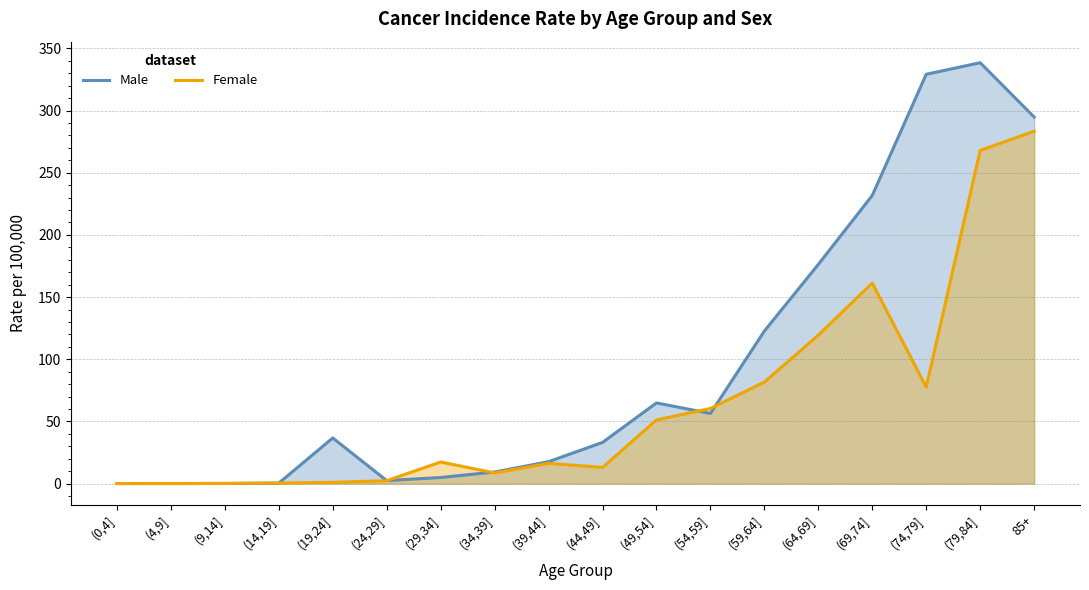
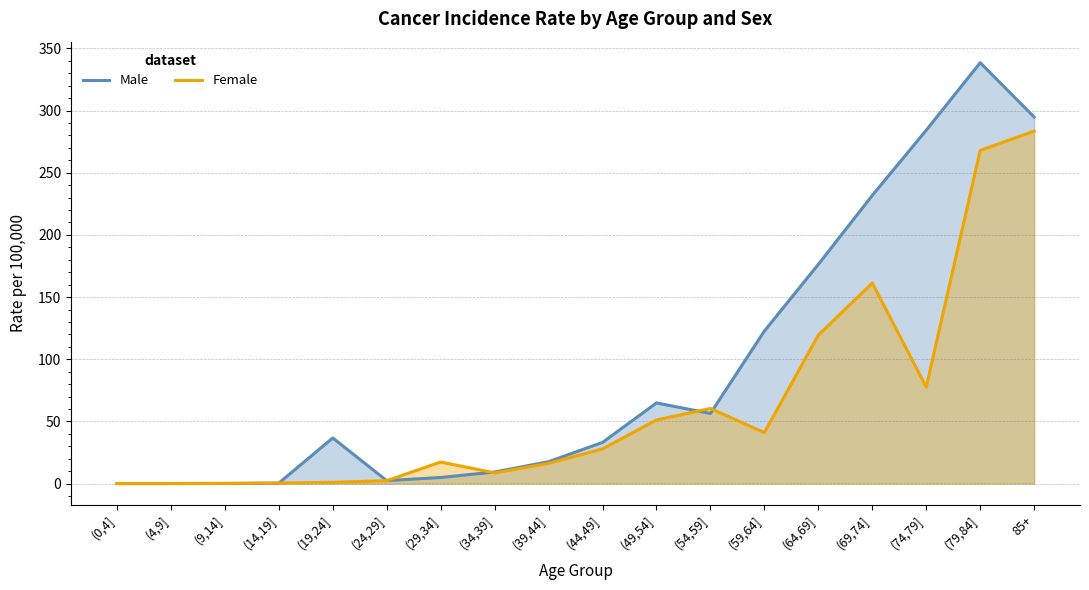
Female, (44,49]: 13 -> 28
Female, (59,64]: 82 -> 41
Male, (74,79]: 329 -> 284
